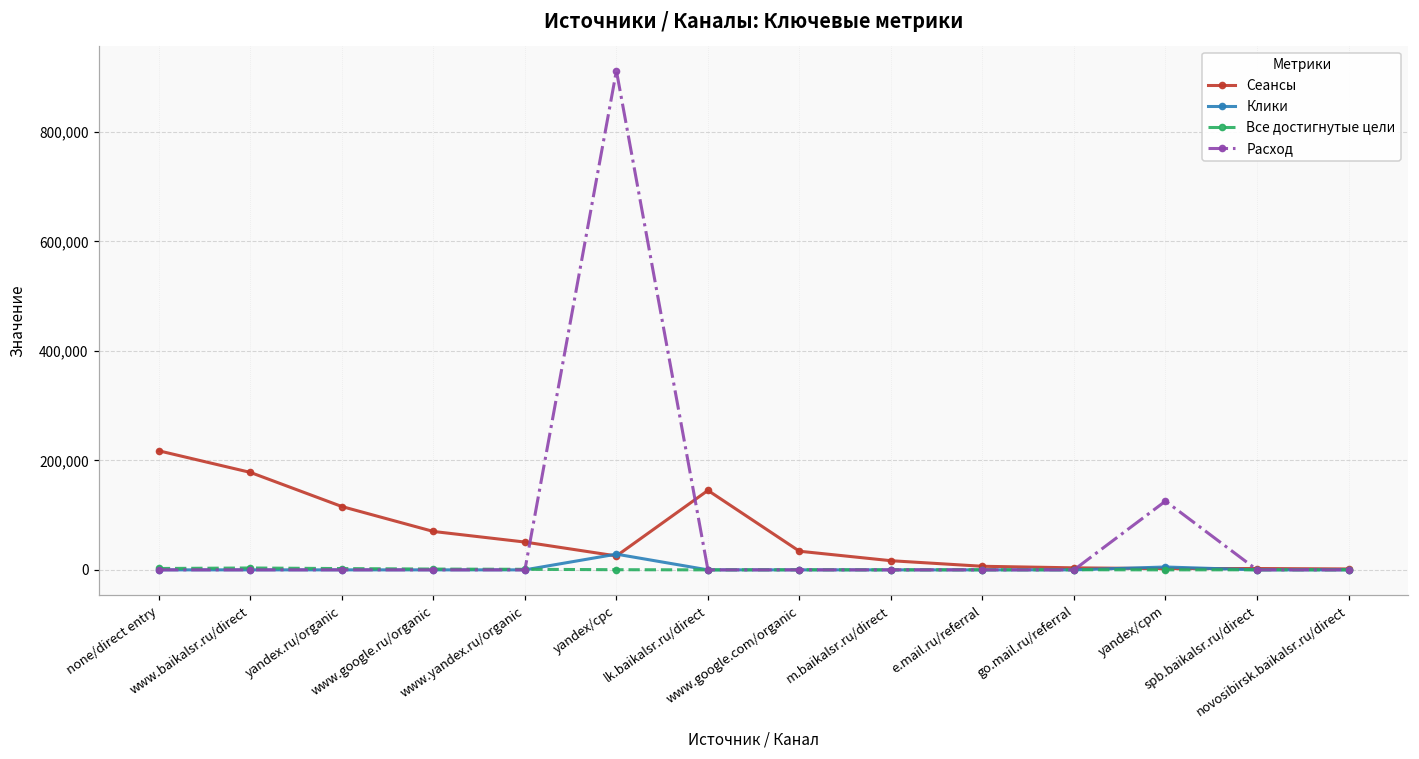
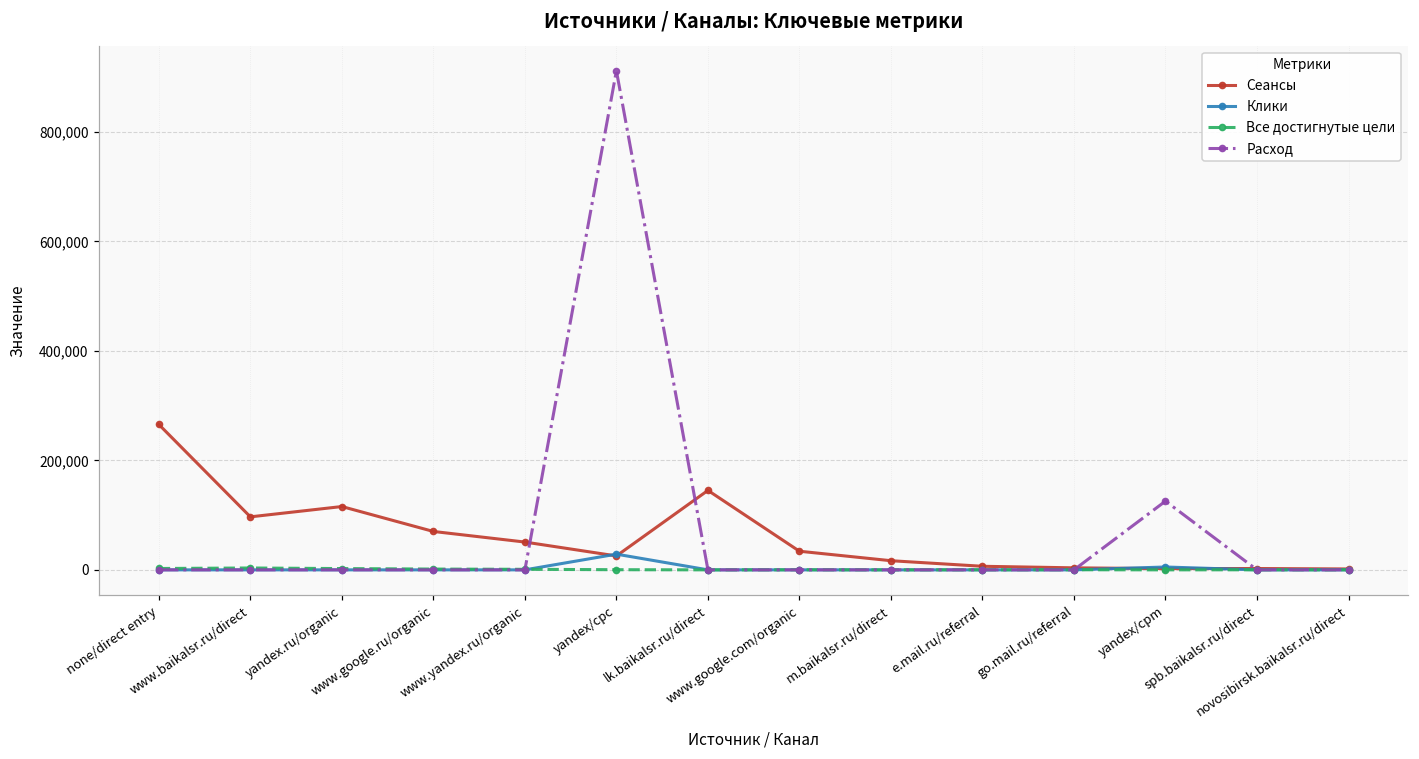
Сеансы, none/direct entry: 220,000 -> 270,000
Сеансы, www.baikalsr.ru/direct: 180,000 -> 100,000
